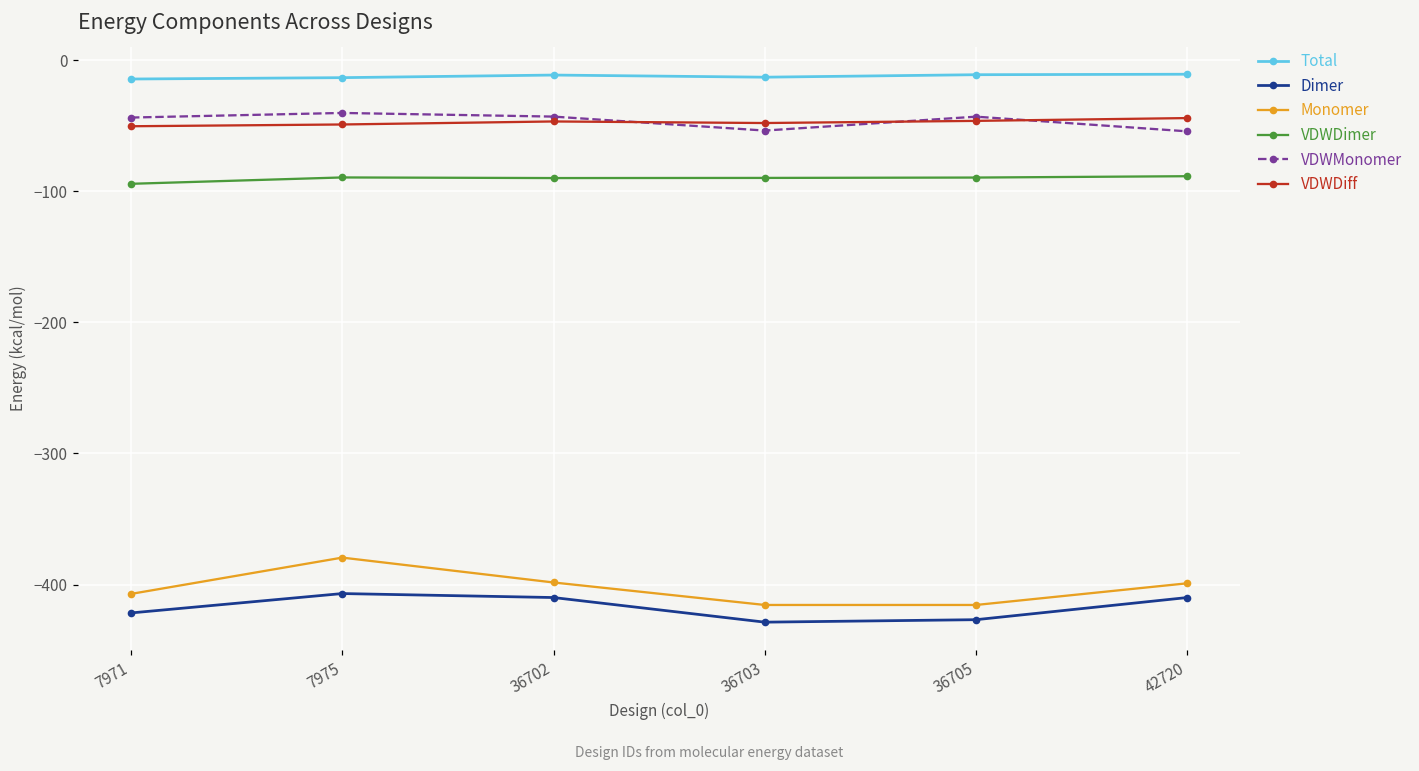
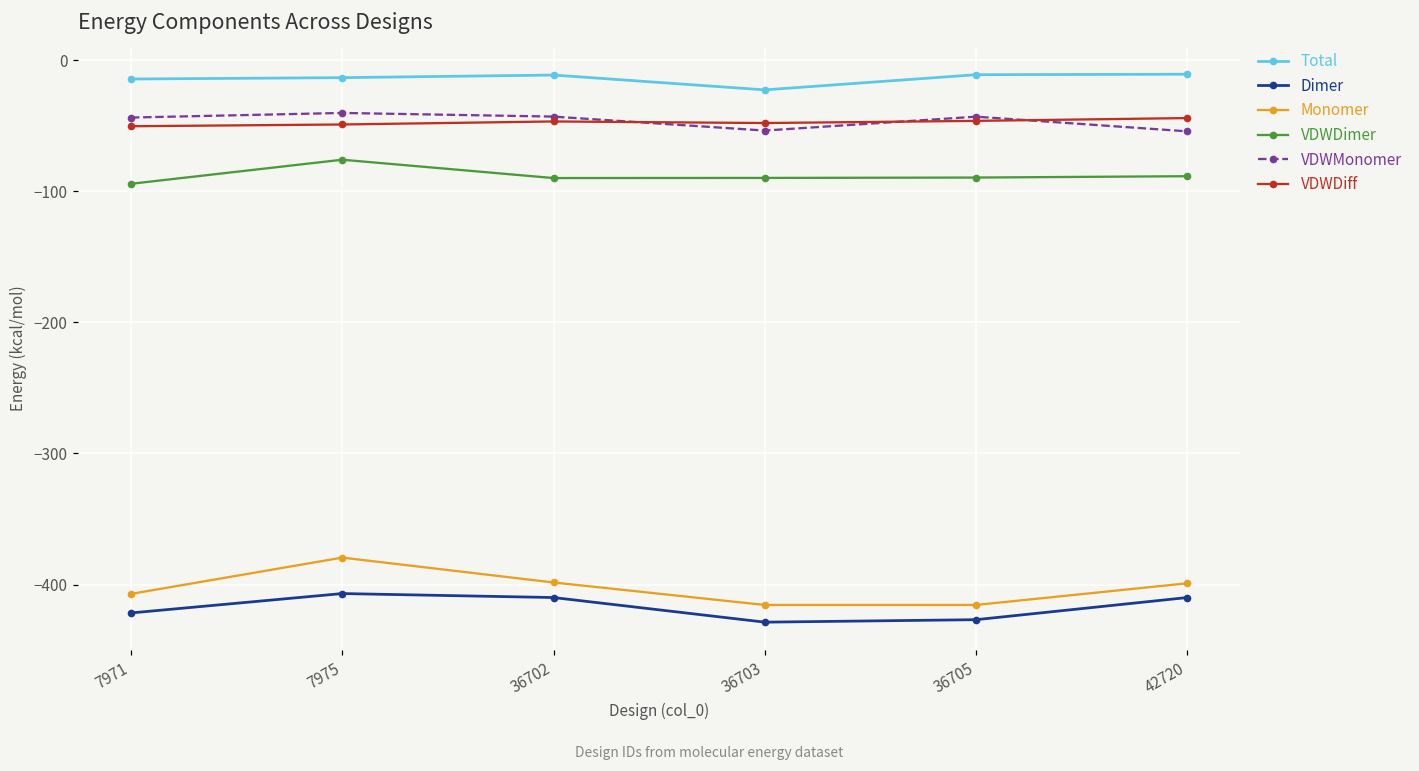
VDWDimer, 7975: -90 -> -76
Total, 36703: -13 -> -23
